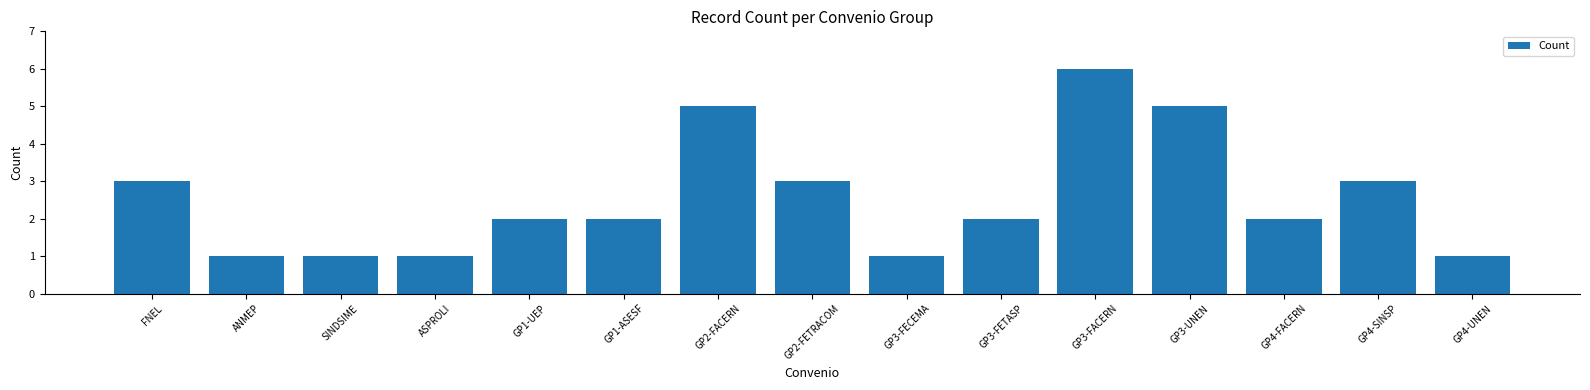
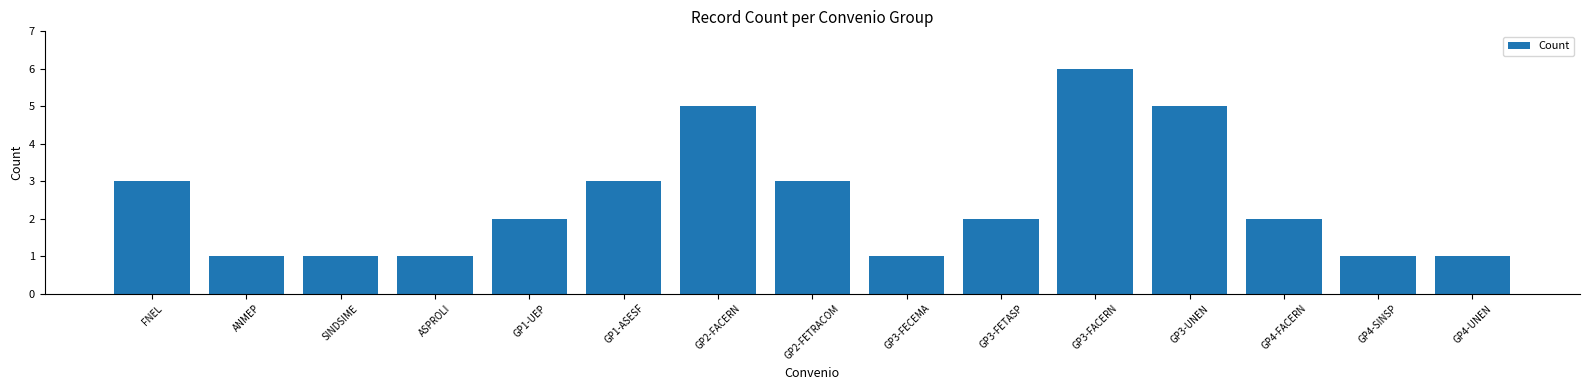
GP1-ASESF: 2 -> 3
GP4-SINSP: 3 -> 1
